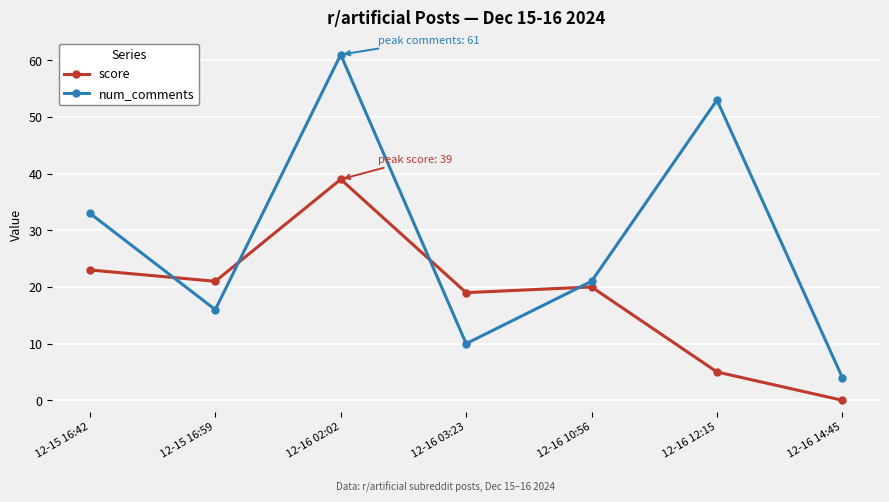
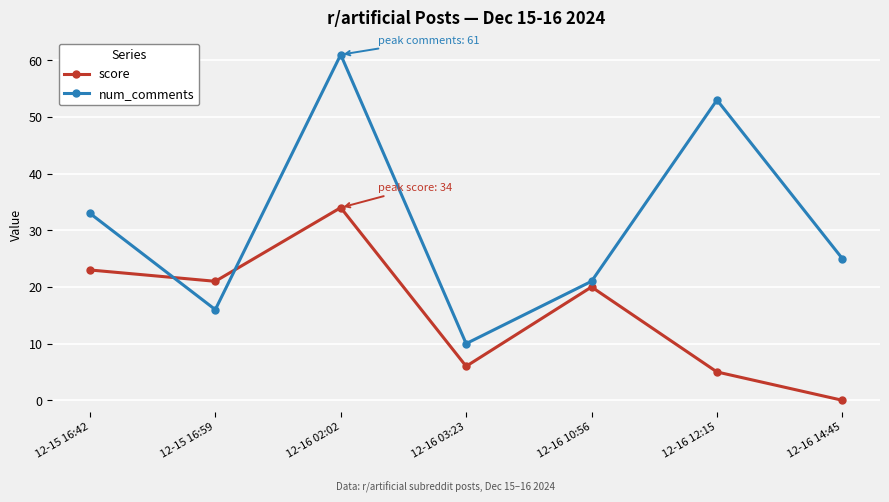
score, 12-16 02:02: 39 -> 34
score, 12-16 03:23: 19 -> 6
num_comments, 12-16 14:45: 4 -> 25
